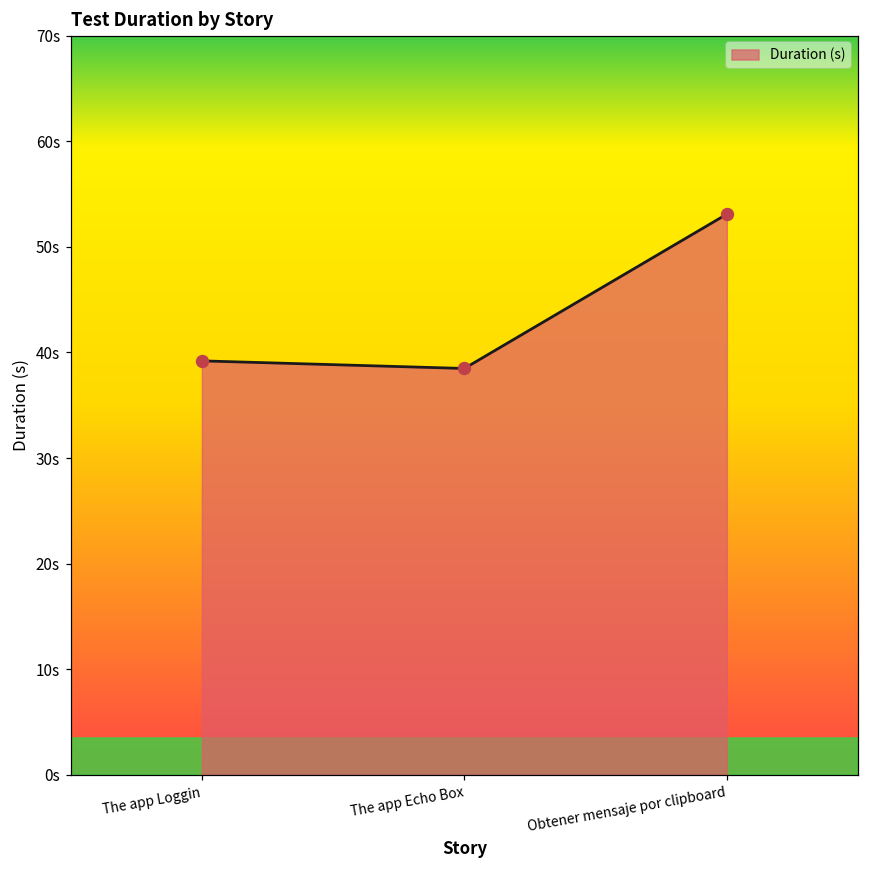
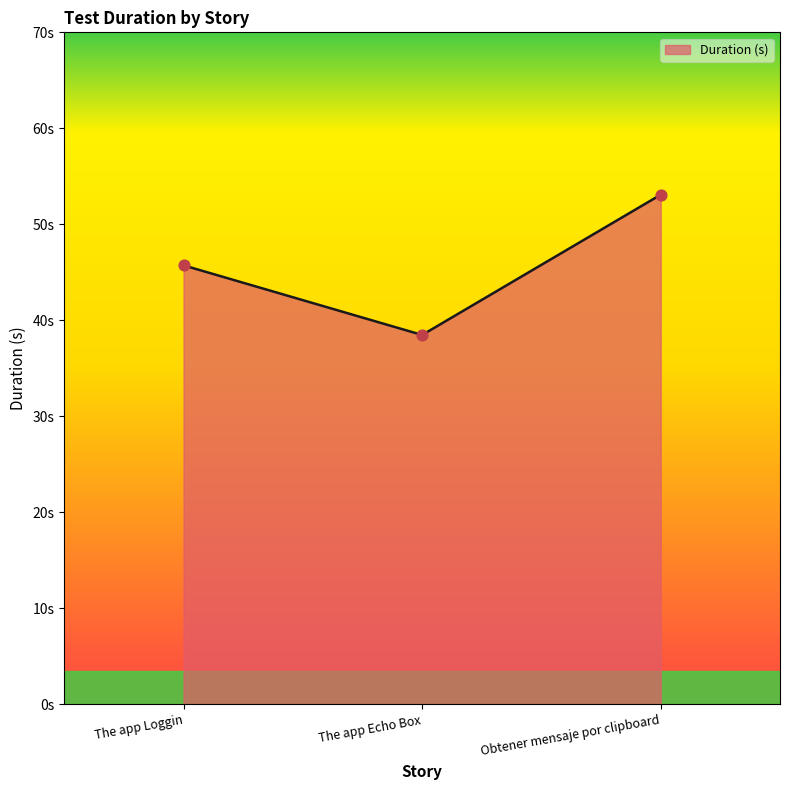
The app Loggin: 39s -> 46s
